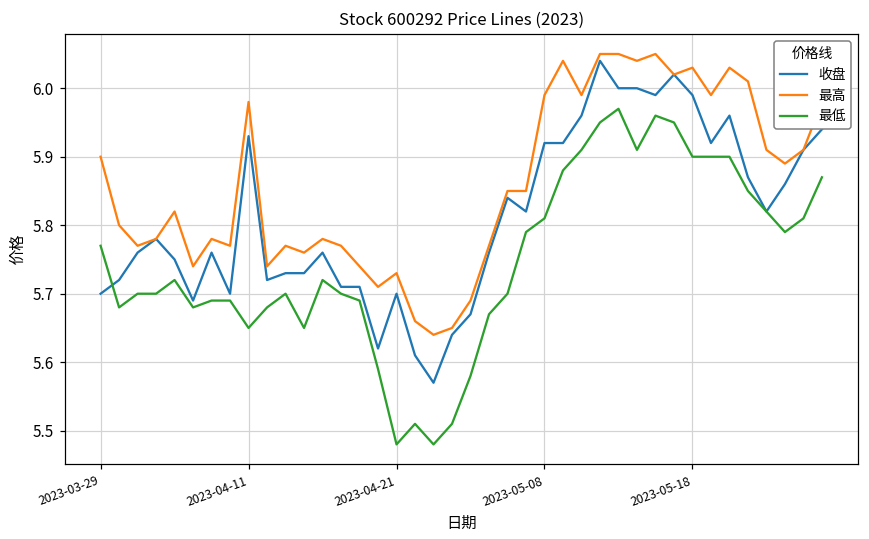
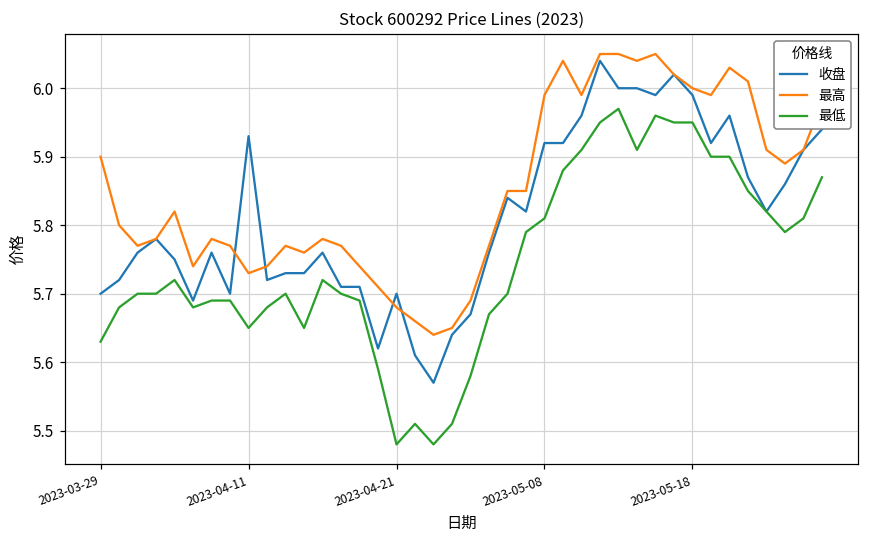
最低, 2023-03-29: 5.77 -> 5.63
最高, 2023-04-11: 5.98 -> 5.73
最高, 2023-04-21: 5.73 -> 5.68
最高, 2023-05-18: 6.03 -> 6.00
最低, 2023-05-18: 5.90 -> 5.95
